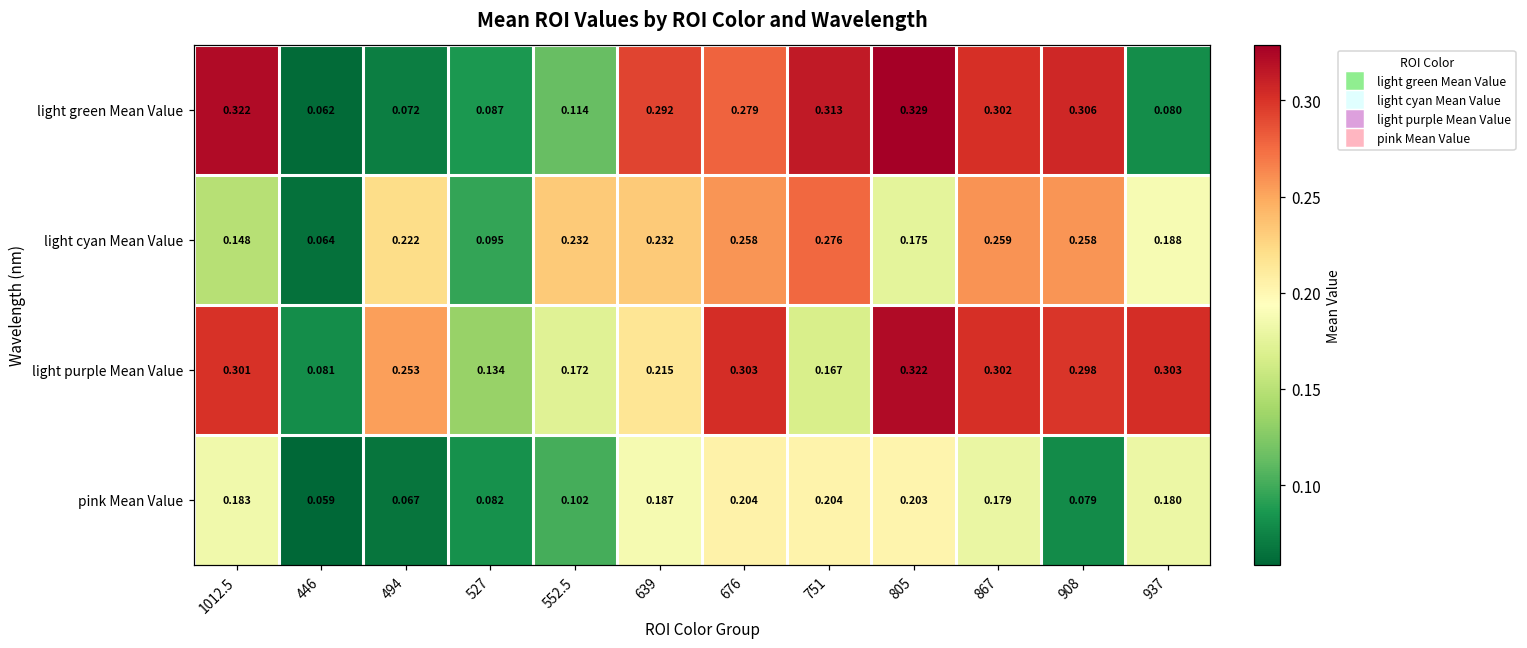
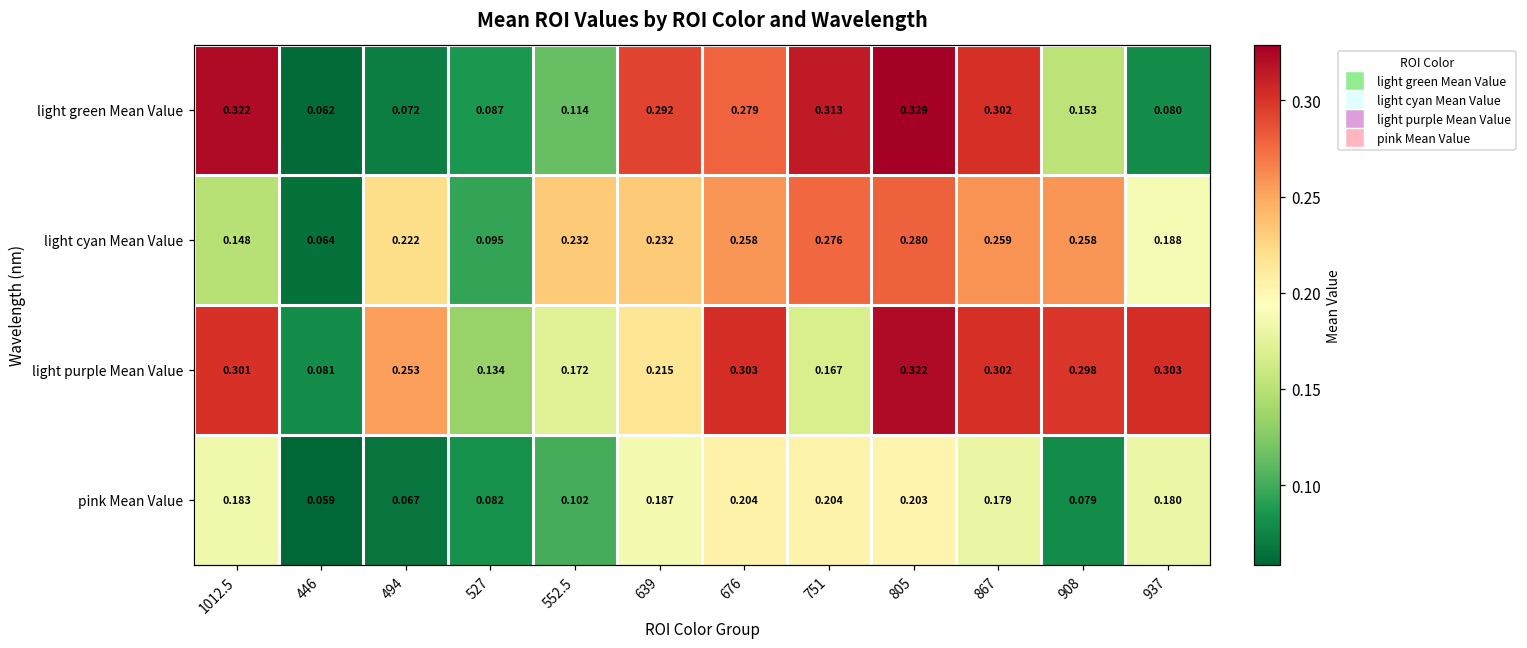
light green Mean Value, 908: 0.306 -> 0.153
light cyan Mean Value, 805: 0.175 -> 0.280
